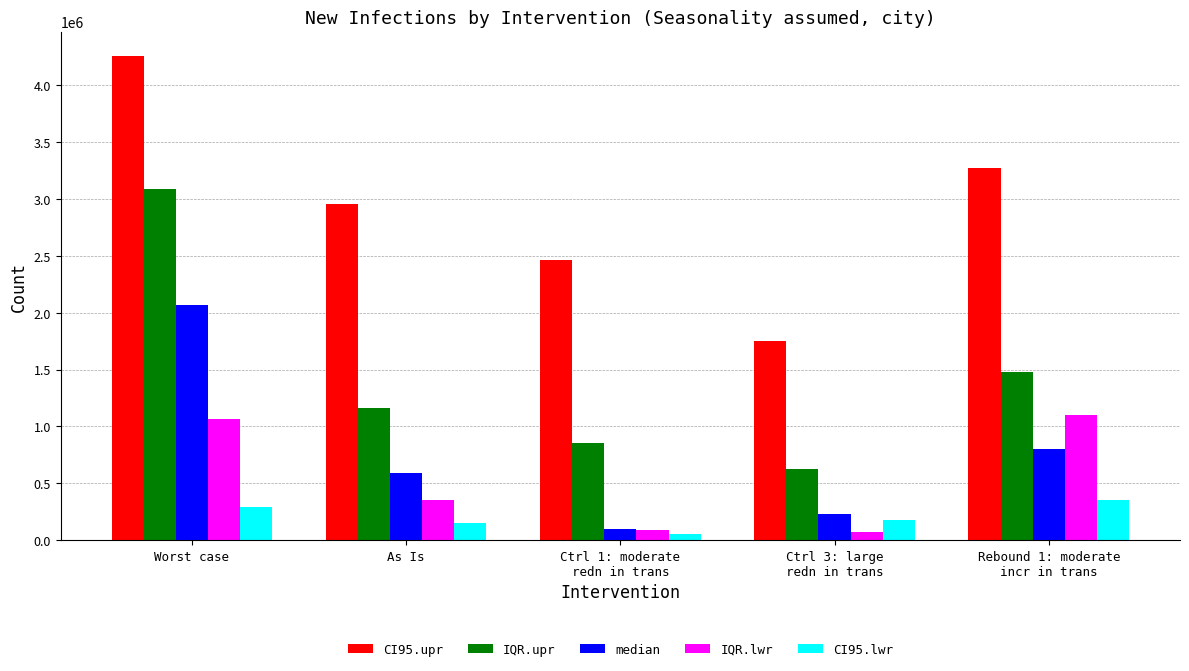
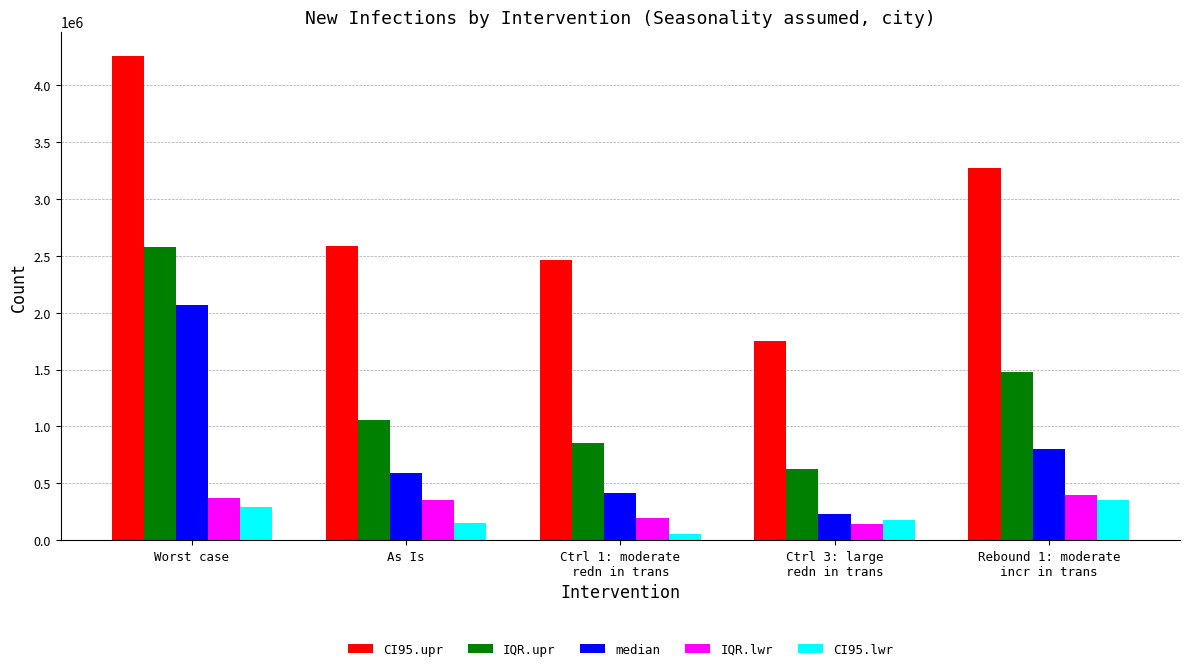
IQR.upr, Worst case: 3090000 -> 2580000
IQR.lwr, Worst case: 1060000 -> 370000
CI95.upr, As Is: 2960000 -> 2590000
IQR.upr, As Is: 1160000 -> 1050000
median, Ctrl 1: moderate redn in trans: 100000 -> 410000
IQR.lwr, Ctrl 1: moderate redn in trans: 90000 -> 200000
IQR.lwr, Ctrl 3: large redn in trans: 70000 -> 140000
IQR.lwr, Rebound 1: moderate incr in trans: 1100000 -> 390000
